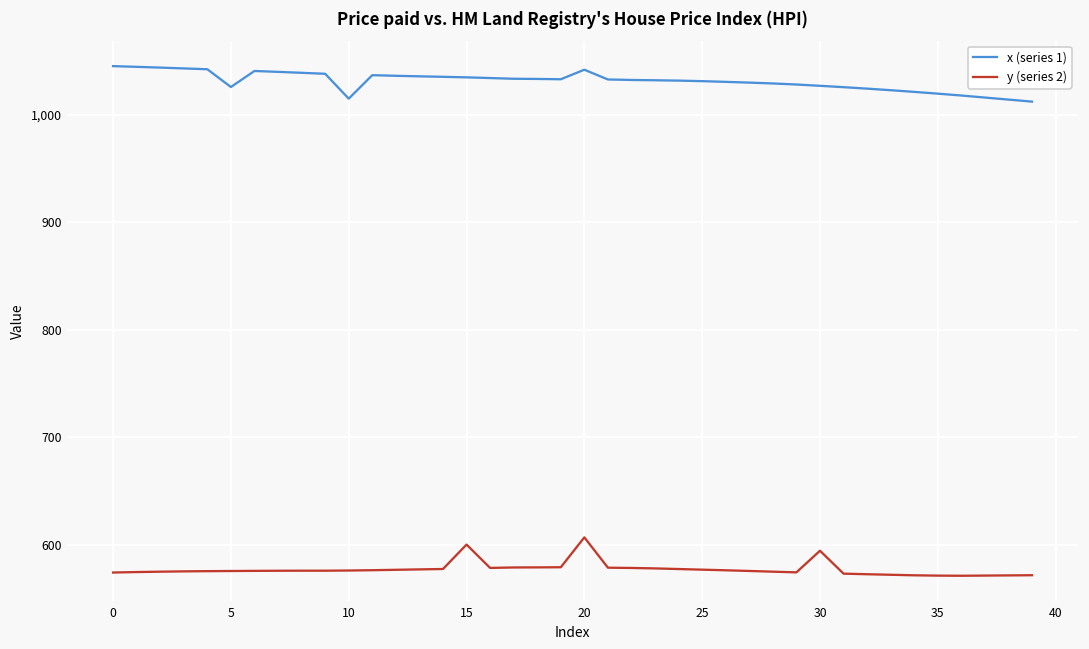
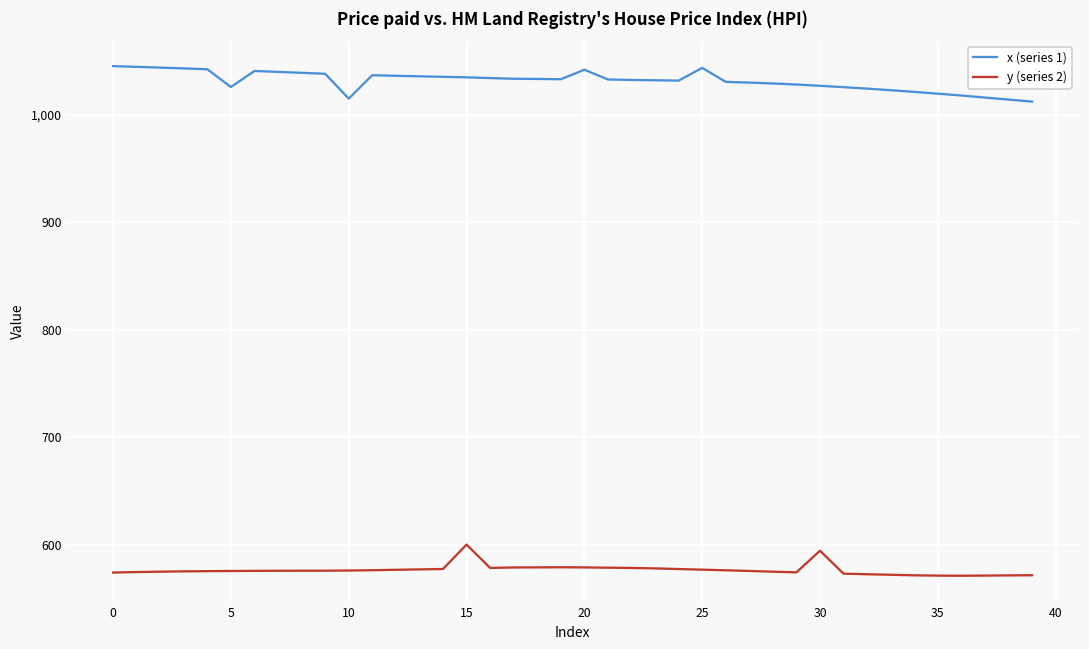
y (series 2), 20: 610 -> 580
x (series 1), 25: 1,030 -> 1,040
